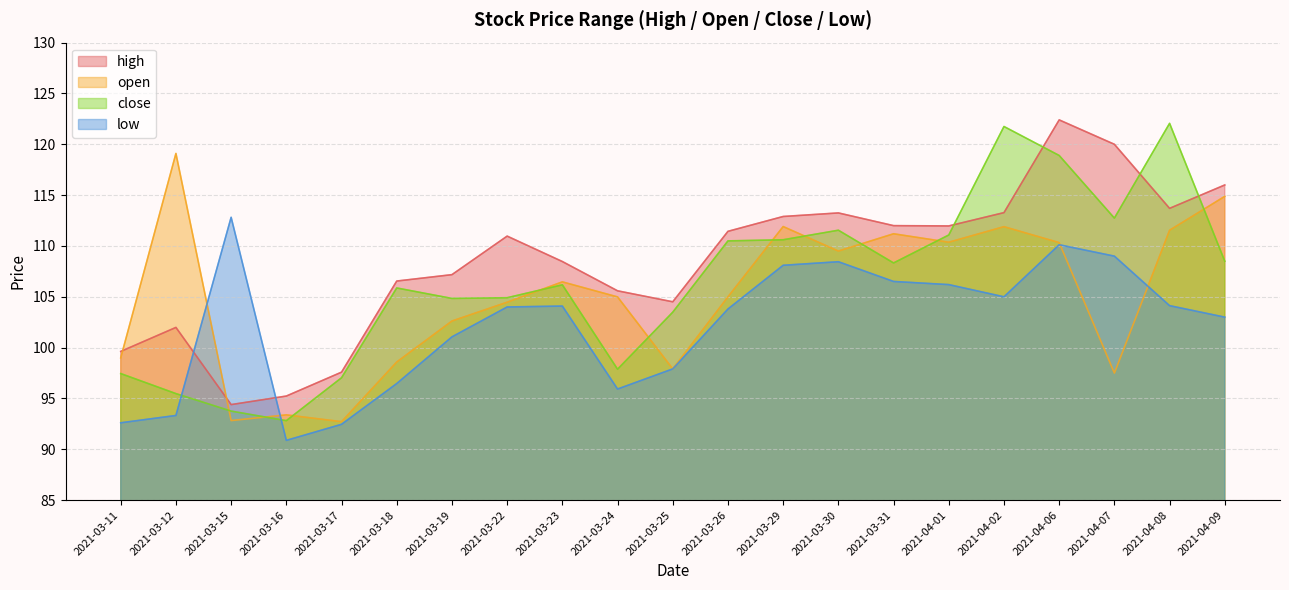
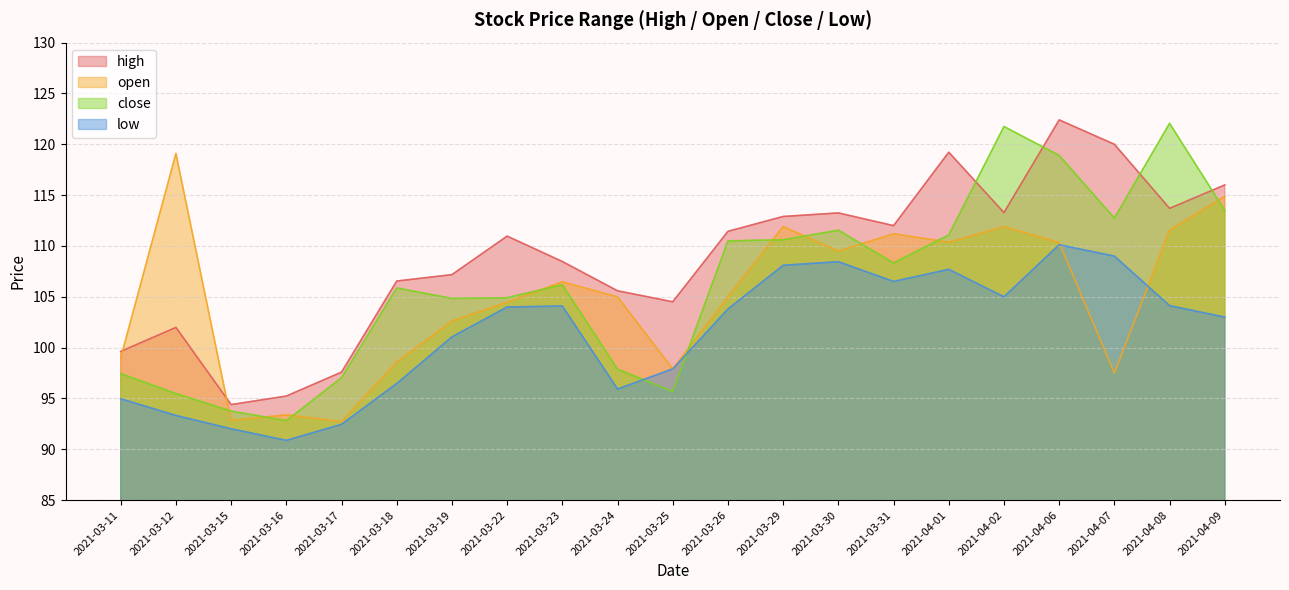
low, 2021-03-11: 92.6 -> 95.0
low, 2021-03-15: 112.8 -> 92.0
close, 2021-03-25: 103.5 -> 95.7
high, 2021-04-01: 112.0 -> 119.2
low, 2021-04-01: 106.2 -> 107.7
close, 2021-04-09: 108.5 -> 113.5
